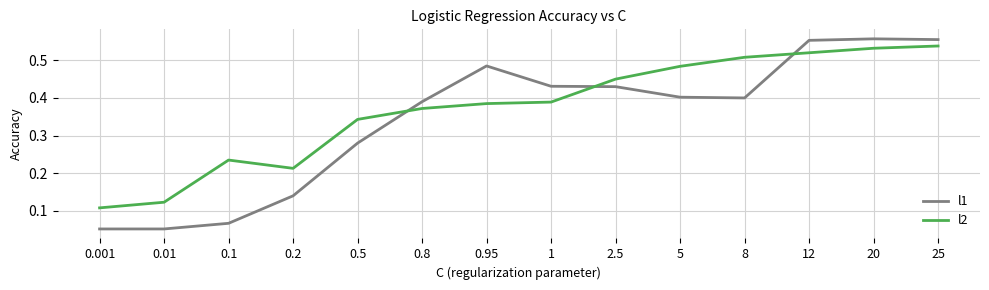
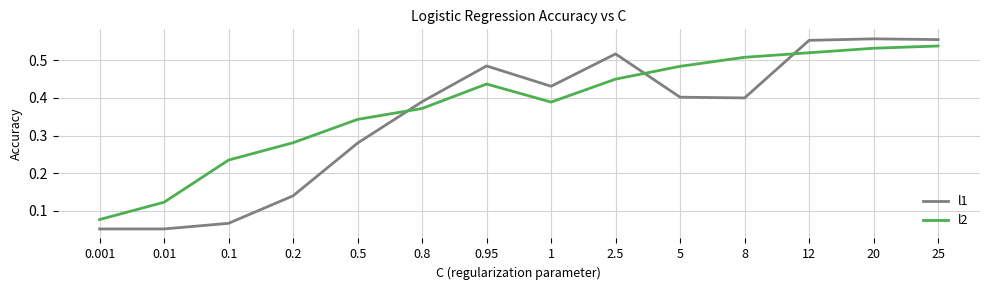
l2, 0.001: 0.11 -> 0.08
l2, 0.2: 0.21 -> 0.28
l2, 0.95: 0.39 -> 0.44
l1, 2.5: 0.43 -> 0.52
